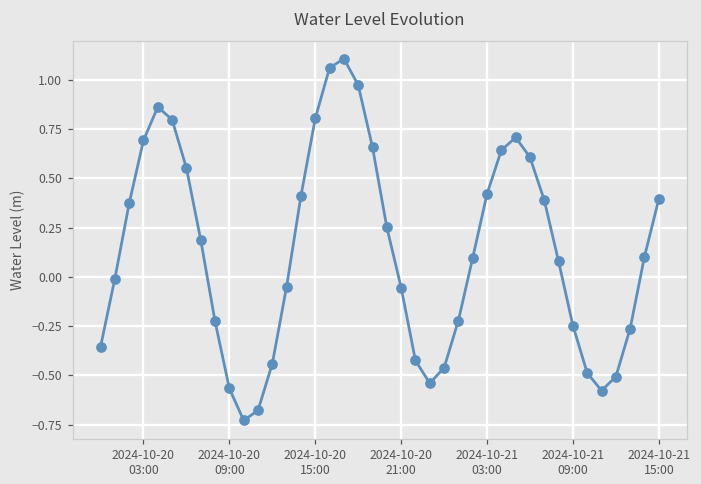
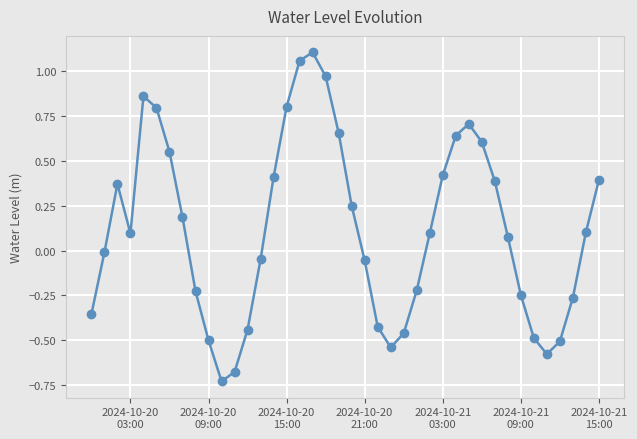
2024-10-20 03:00: 0.69 -> 0.10
2024-10-20 09:00: -0.57 -> -0.50
